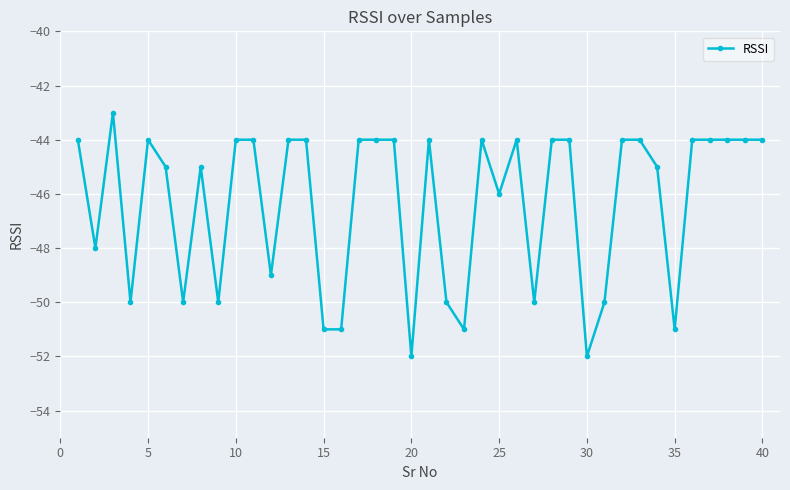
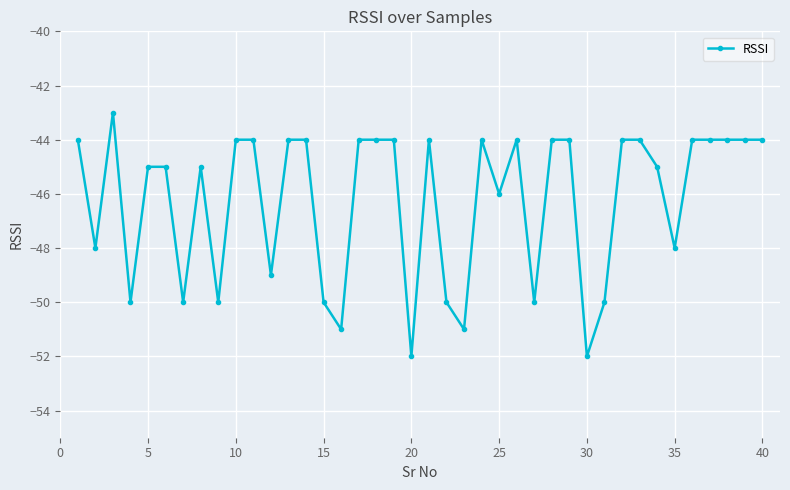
5: -44 -> -45
15: -51 -> -50
35: -51 -> -48
